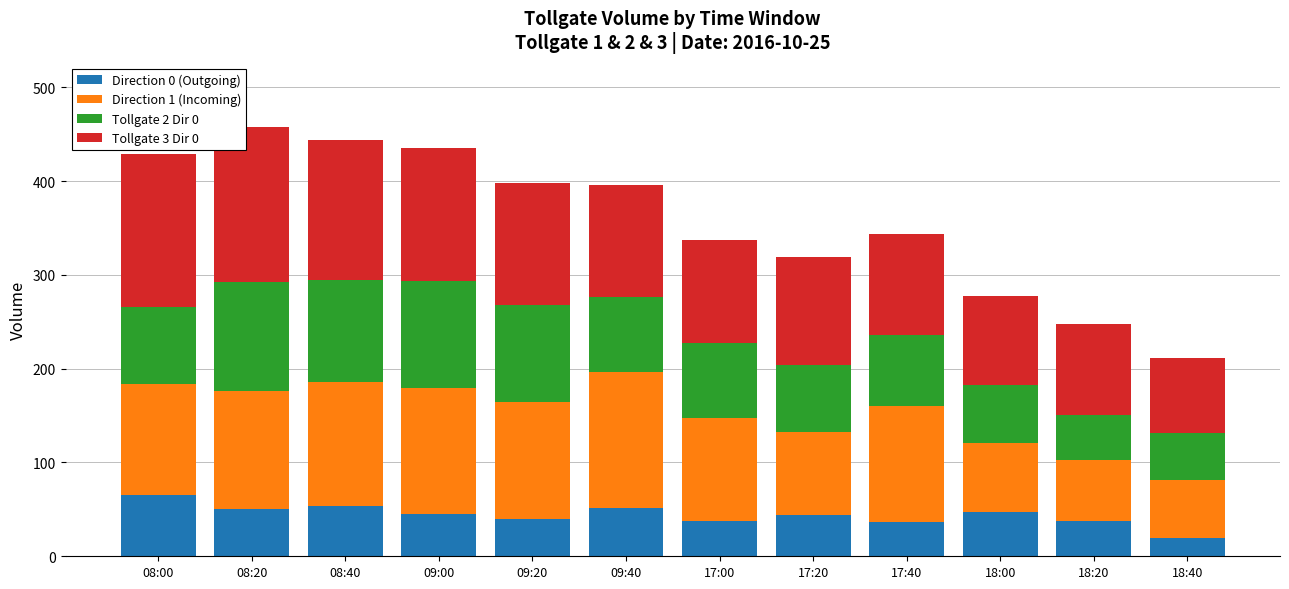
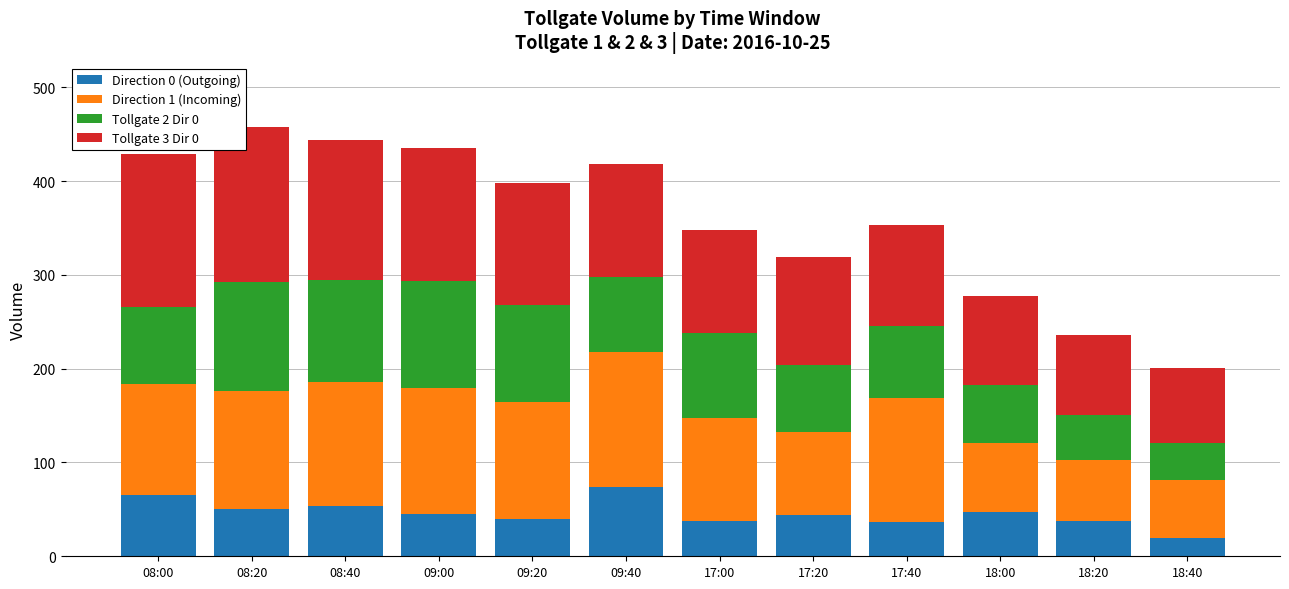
Direction 0 (Outgoing), 09:40: 50 -> 70
Tollgate 2 Dir 0, 17:00: 80 -> 90
Direction 1 (Incoming), 17:40: 120 -> 130
Tollgate 3 Dir 0, 18:20: 100 -> 90
Tollgate 2 Dir 0, 18:40: 50 -> 40
